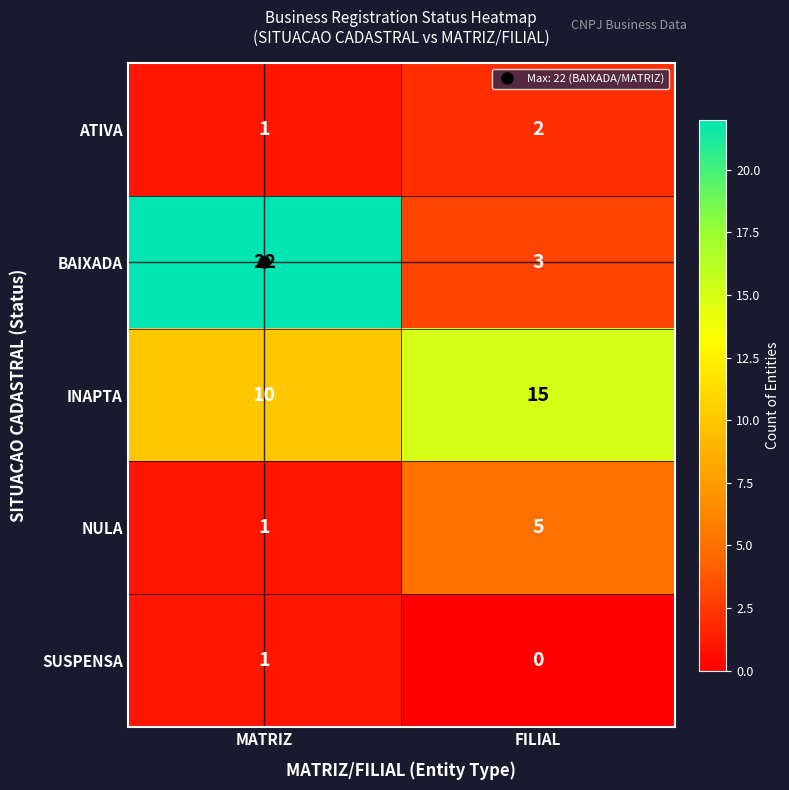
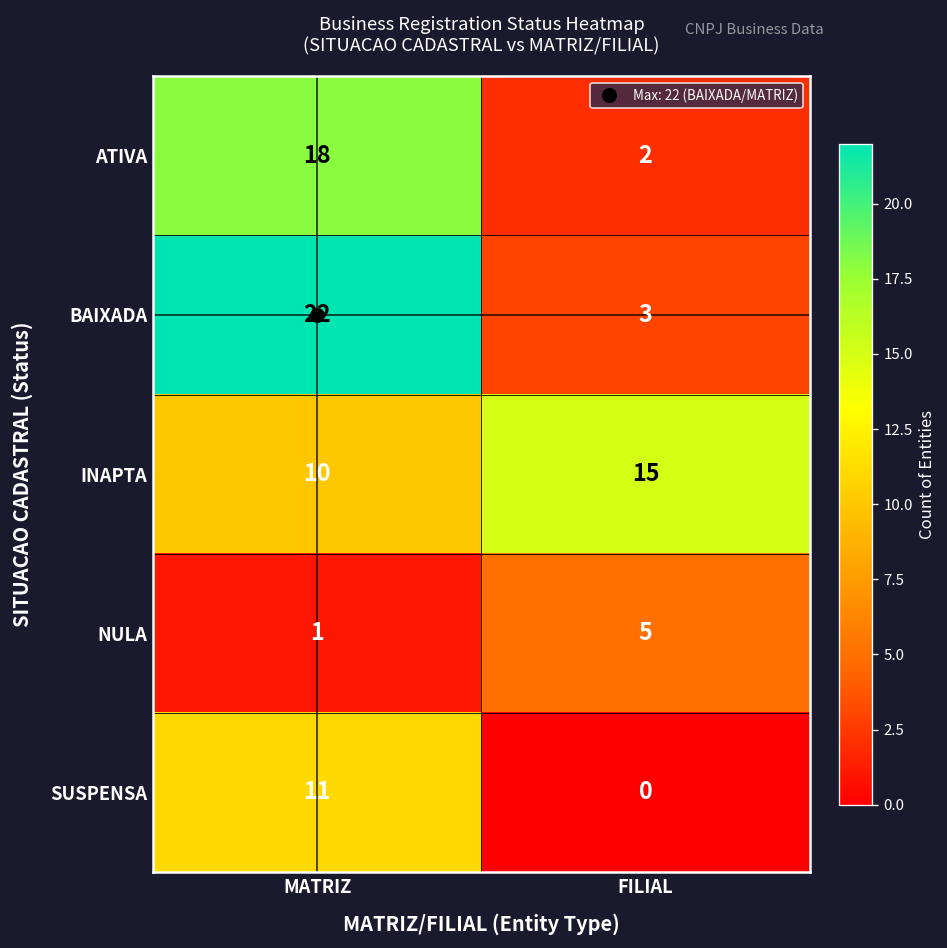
ATIVA, MATRIZ: 1 -> 18
SUSPENSA, MATRIZ: 1 -> 11
